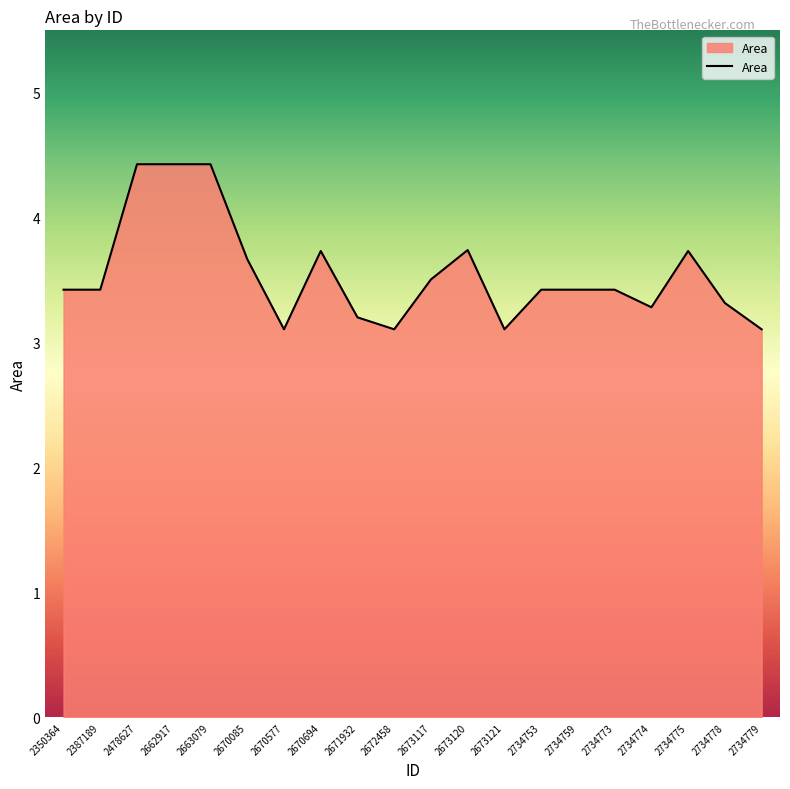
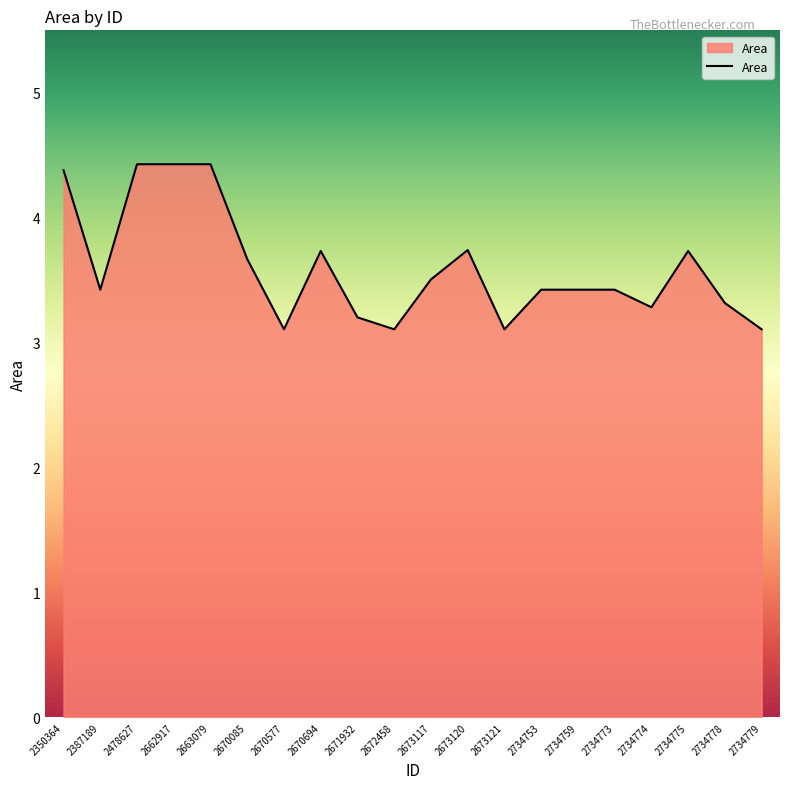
2350364: 3.42 -> 4.38
